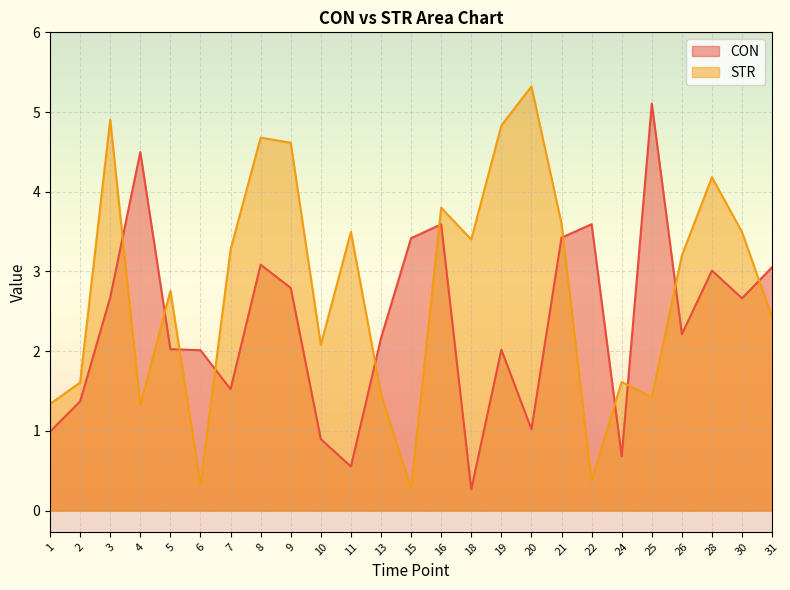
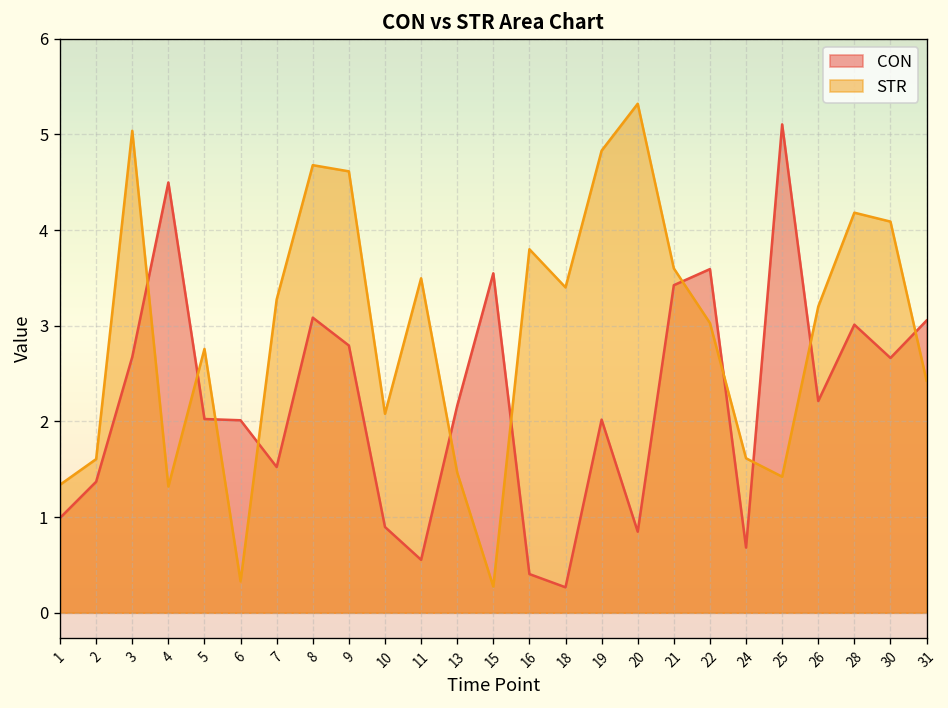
STR, 3: 4.9 -> 5.0
CON, 15: 3.4 -> 3.5
CON, 16: 3.6 -> 0.4
CON, 20: 1.0 -> 0.8
STR, 22: 0.4 -> 3.0
STR, 30: 3.5 -> 4.1
